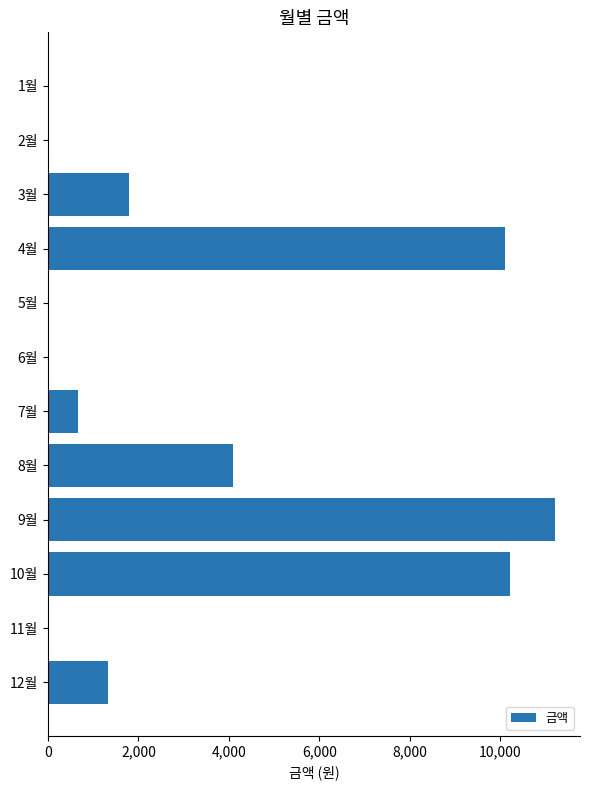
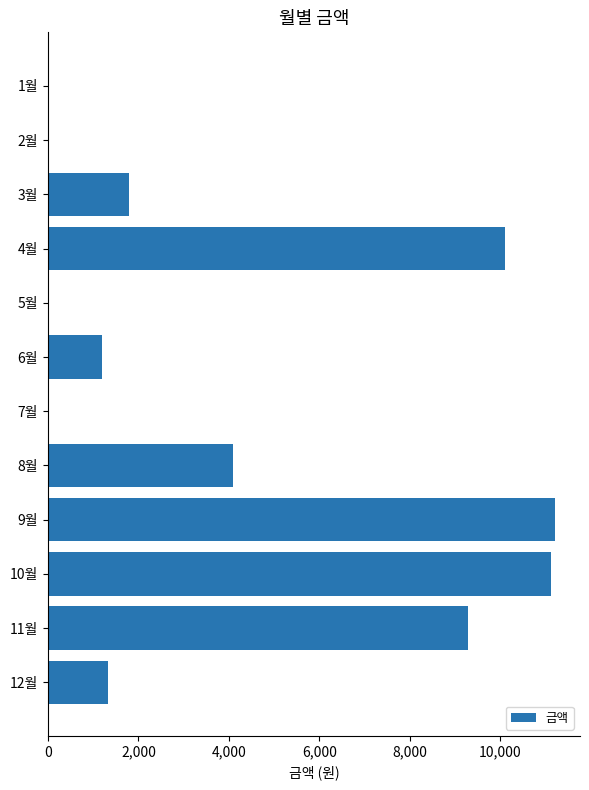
6월: 0 -> 1,200
7월: 700 -> 0
10월: 10,200 -> 11,100
11월: 0 -> 9,300
